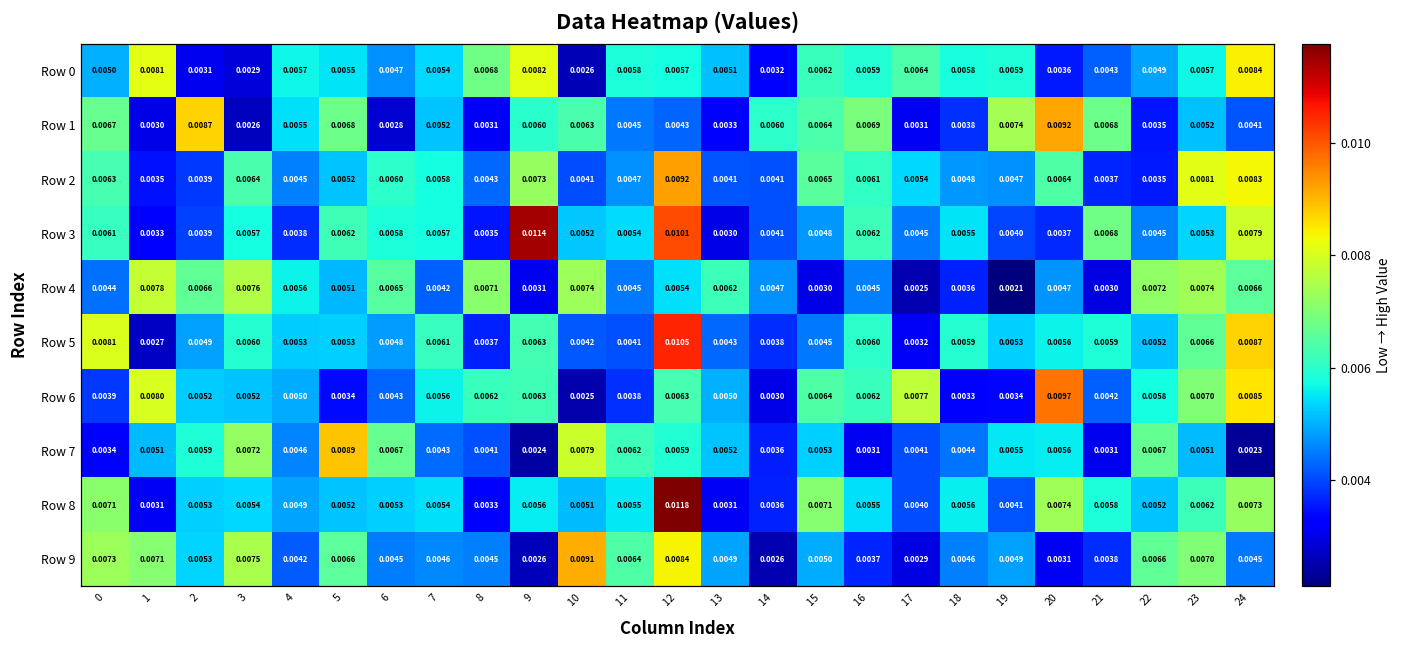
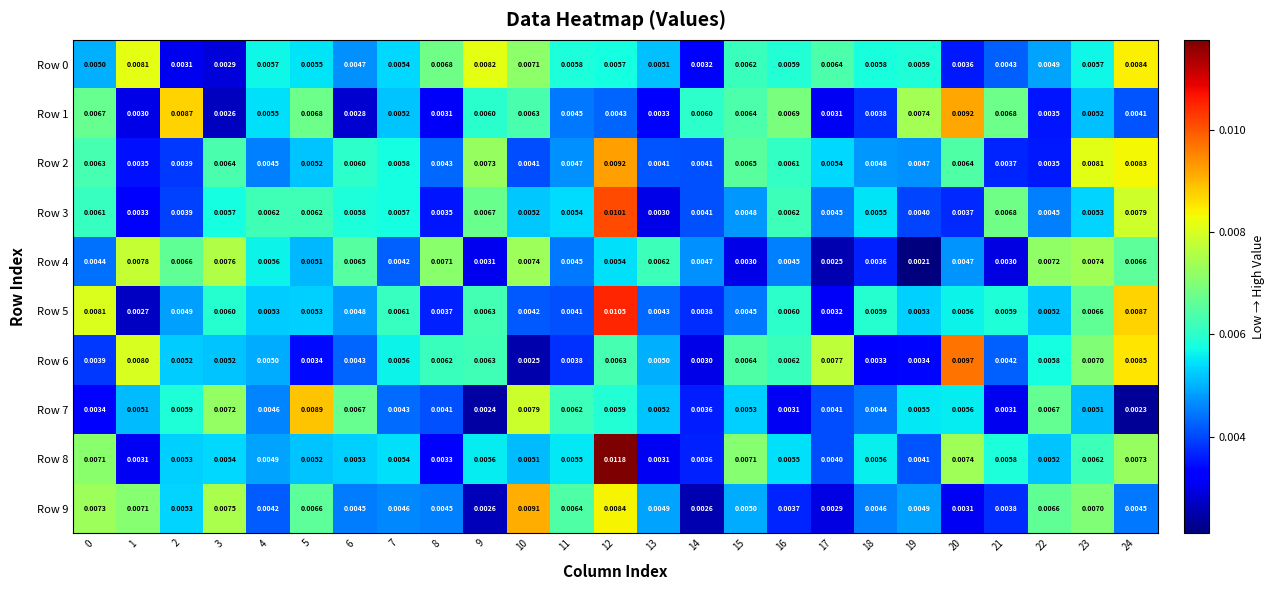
Row 0, 10: 0.0026 -> 0.0071
Row 3, 4: 0.0038 -> 0.0062
Row 3, 9: 0.0114 -> 0.0067
